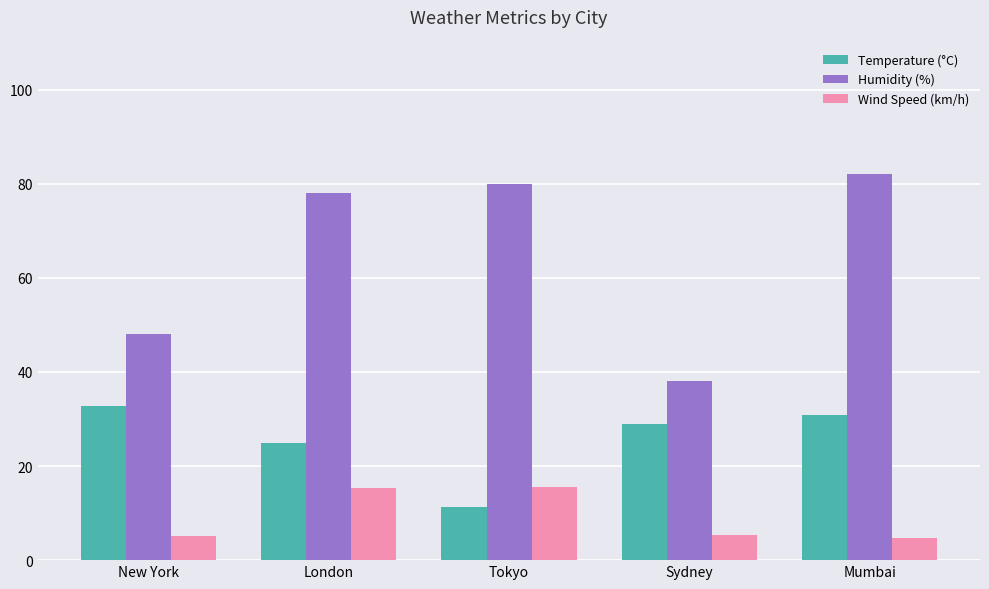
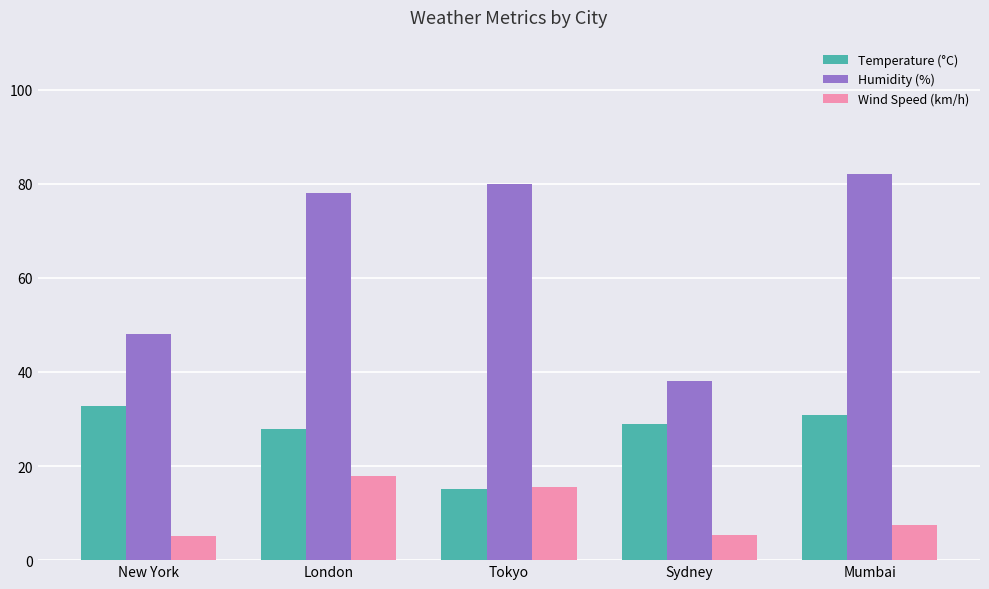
Temperature (°C), London: 25 -> 28
Wind Speed (km/h), London: 15 -> 18
Temperature (°C), Tokyo: 11 -> 15
Wind Speed (km/h), Mumbai: 5 -> 7
